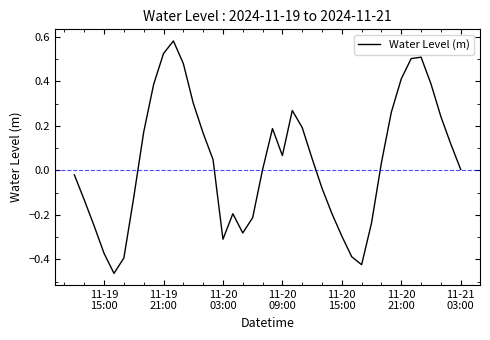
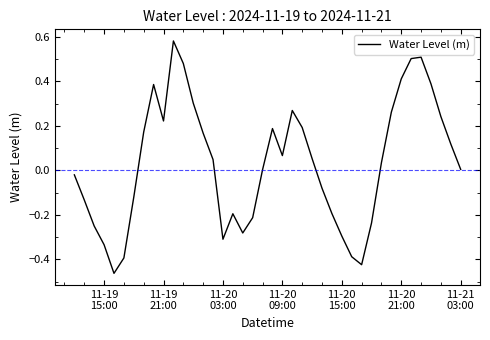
11-19 15:00: -0.37 -> -0.33
11-19 21:00: 0.52 -> 0.22
